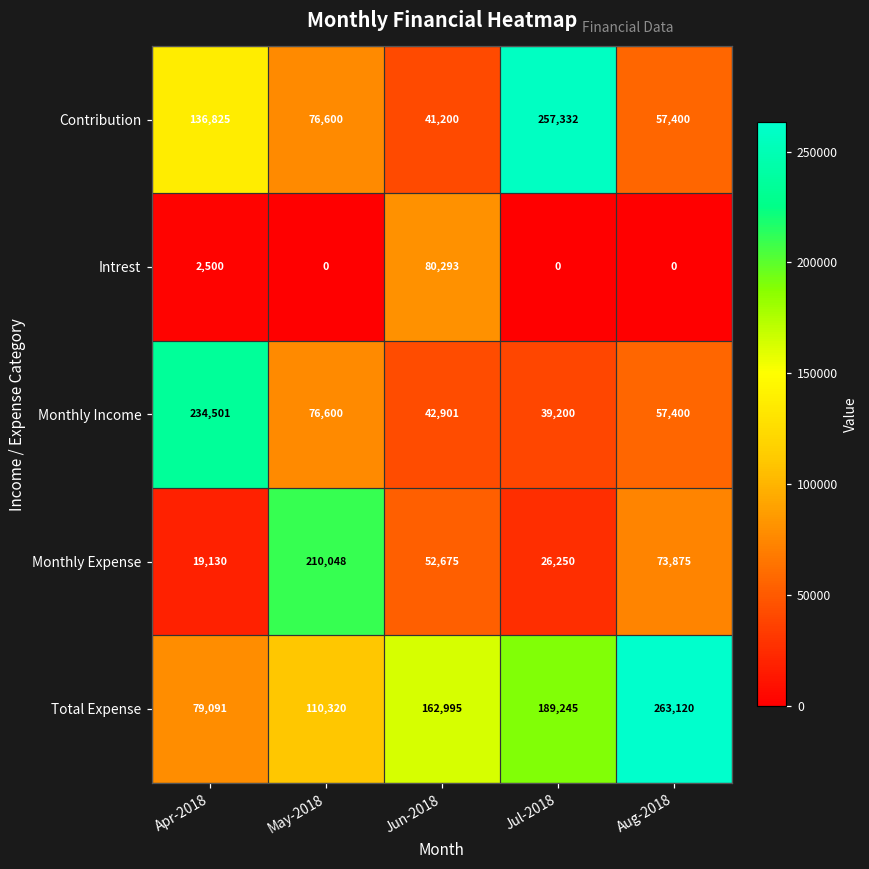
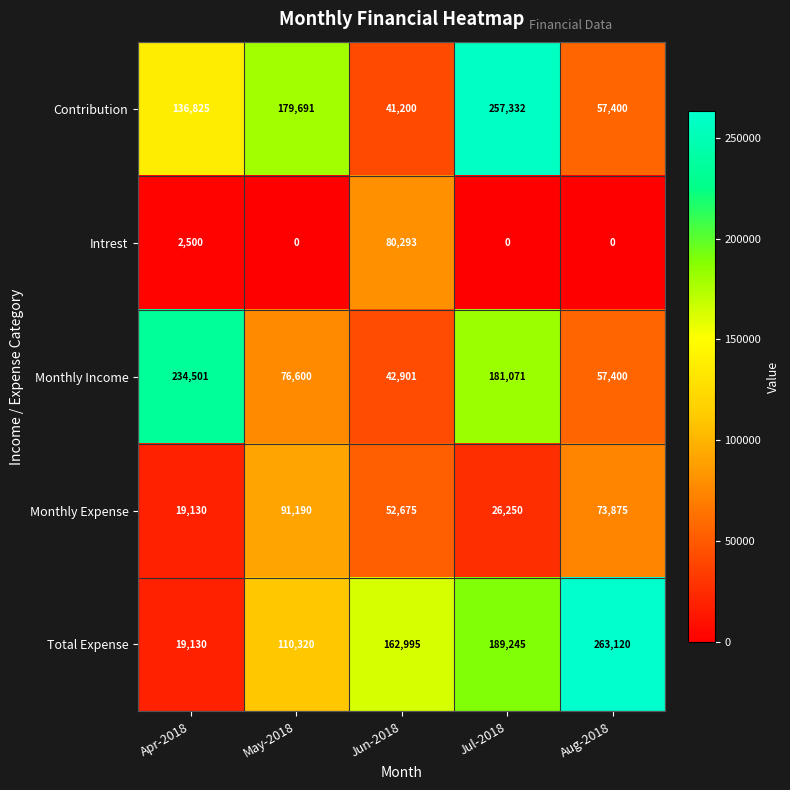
Contribution, May-2018: 76,600 -> 179,691
Monthly Income, Jul-2018: 39,200 -> 181,071
Monthly Expense, May-2018: 210,048 -> 91,190
Total Expense, Apr-2018: 79,091 -> 19,130
